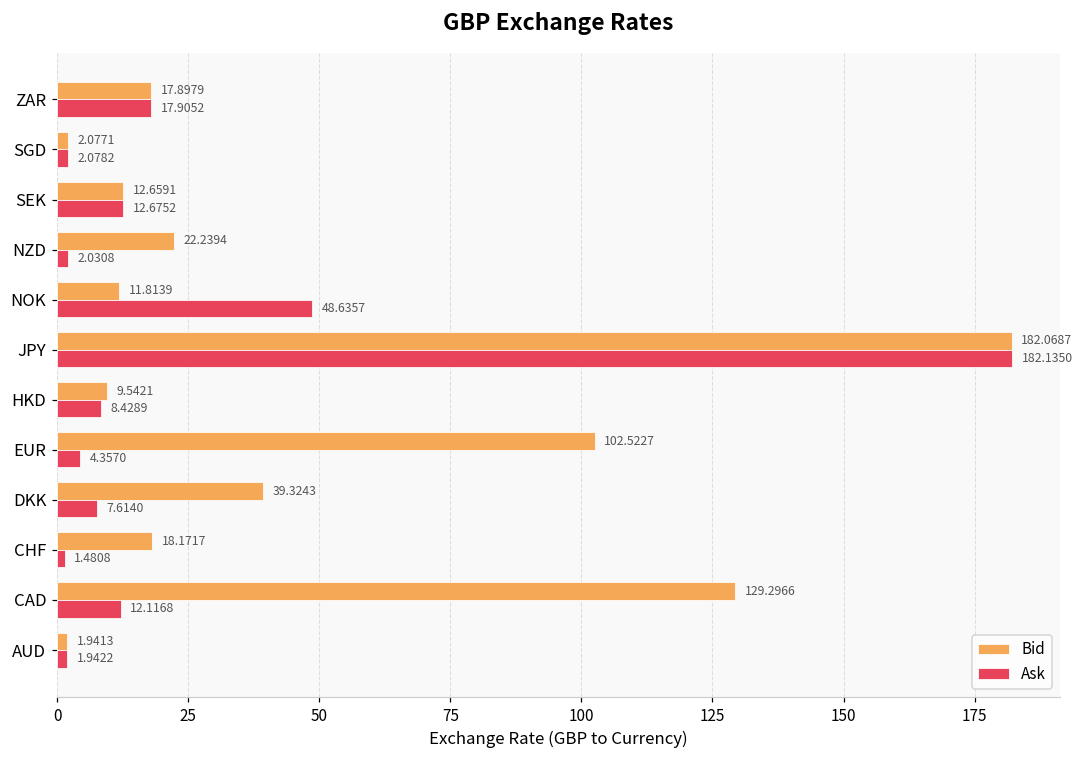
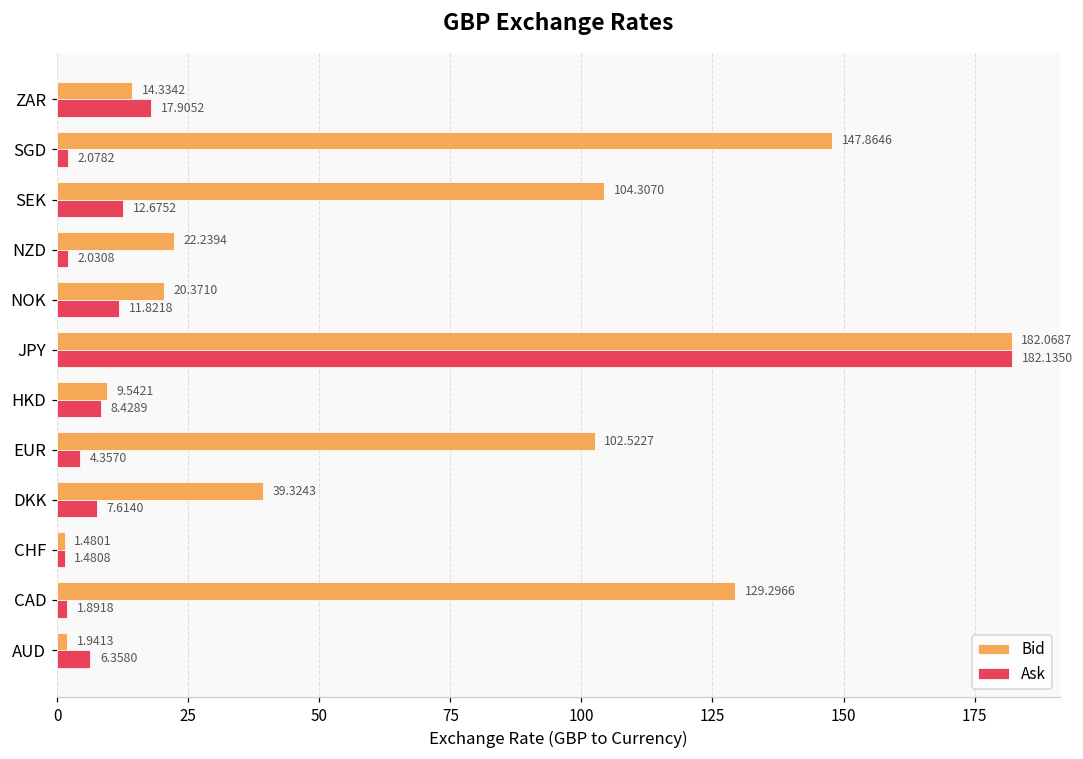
Bid, ZAR: 17.8979 -> 14.3342
Bid, SGD: 2.0771 -> 147.8646
Bid, SEK: 12.6591 -> 104.3070
Bid, NOK: 11.8139 -> 20.3710
Ask, NOK: 48.6357 -> 11.8218
Bid, CHF: 18.1717 -> 1.4801
Ask, CAD: 12.1168 -> 1.8918
Ask, AUD: 1.9422 -> 6.3580
